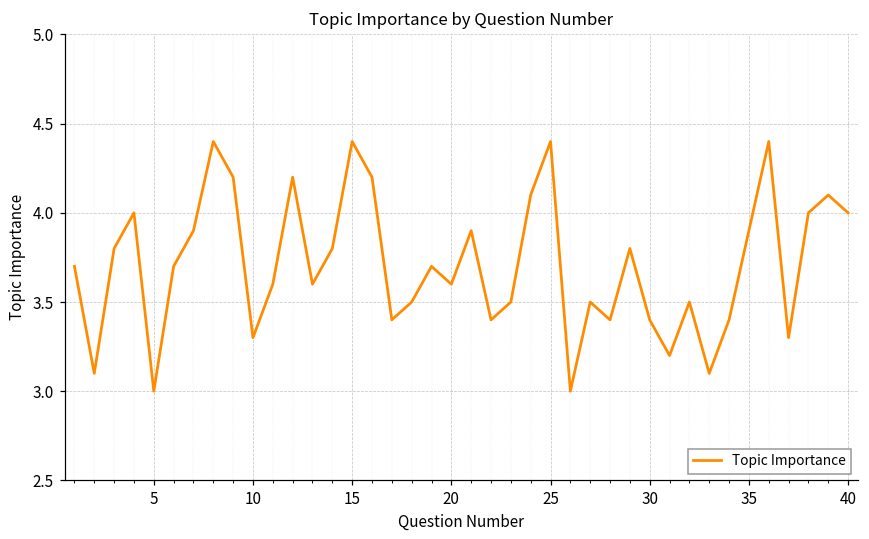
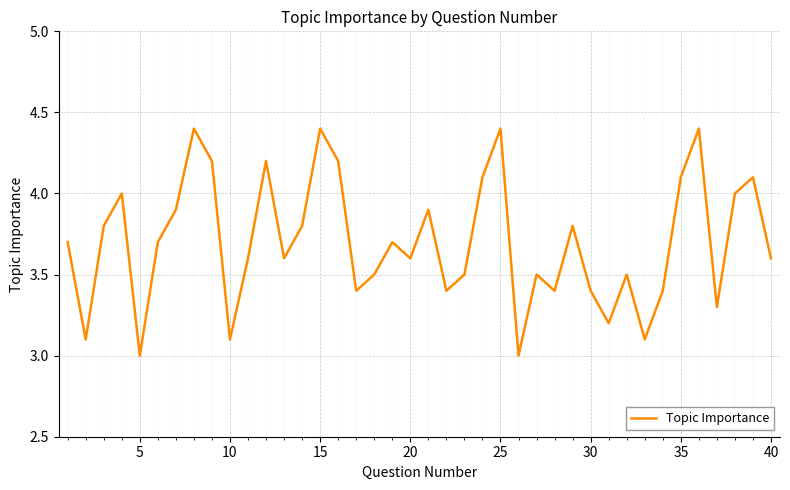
10: 3.3 -> 3.1
35: 3.9 -> 4.1
40: 4.0 -> 3.6
